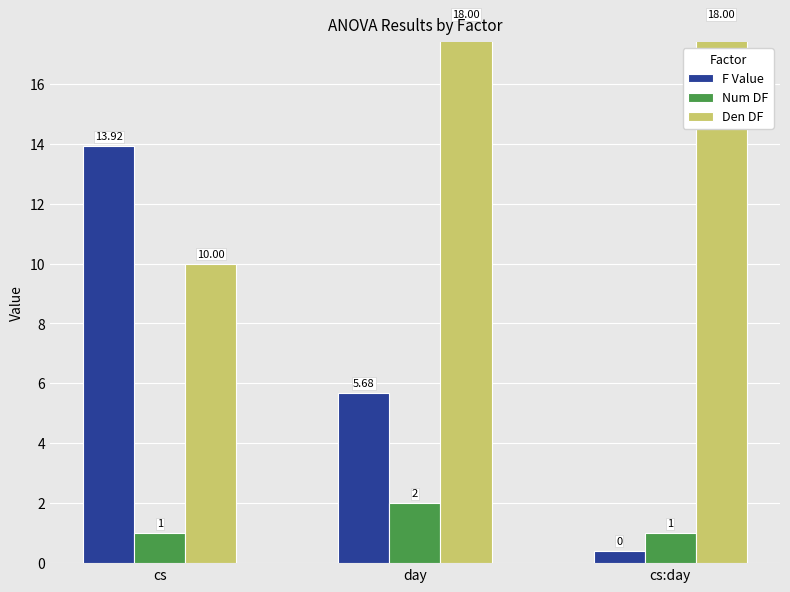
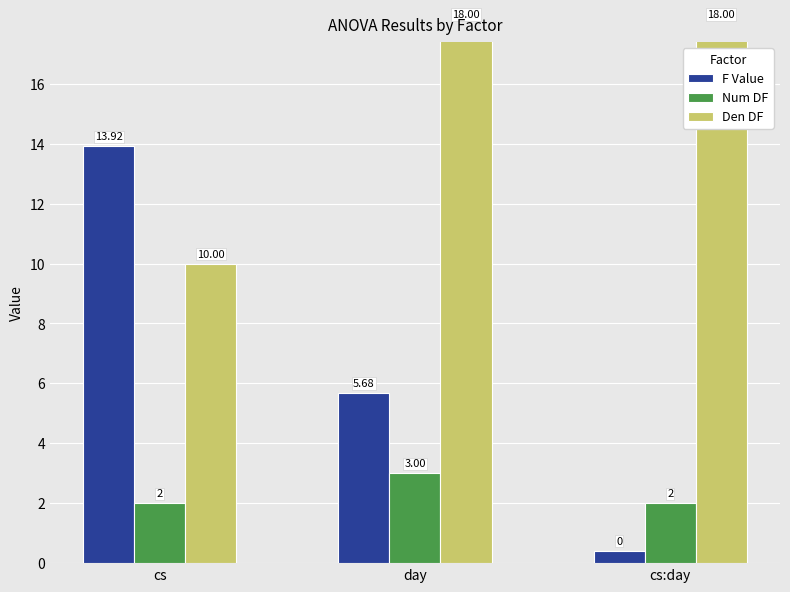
Num DF, cs: 1 -> 2
Num DF, day: 2 -> 3.00
Num DF, cs:day: 1 -> 2
